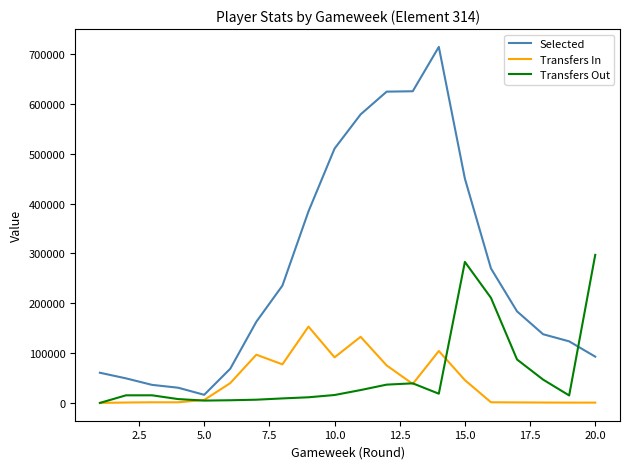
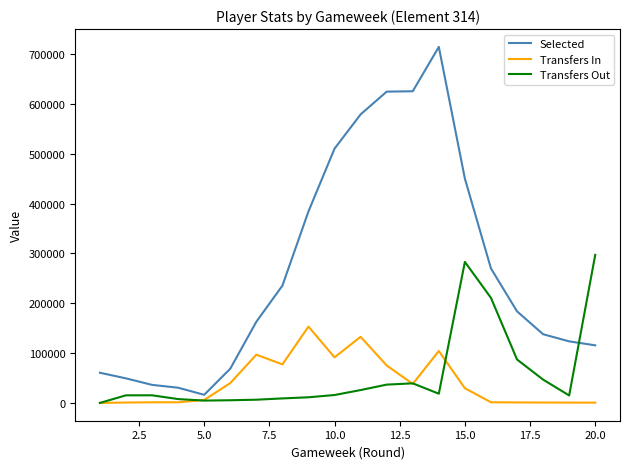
Transfers In, 15.0: 50000 -> 30000
Selected, 20.0: 90000 -> 120000
